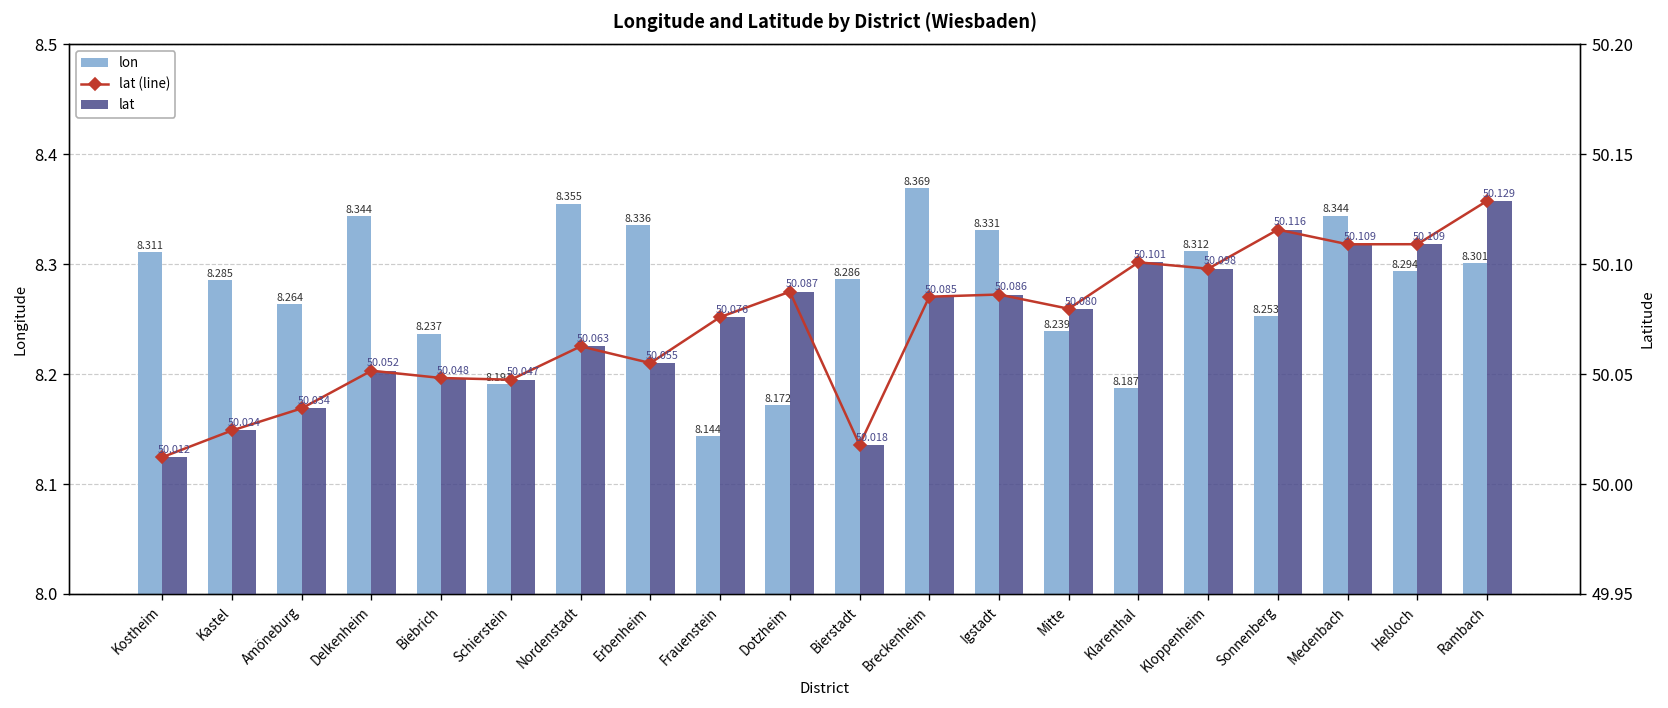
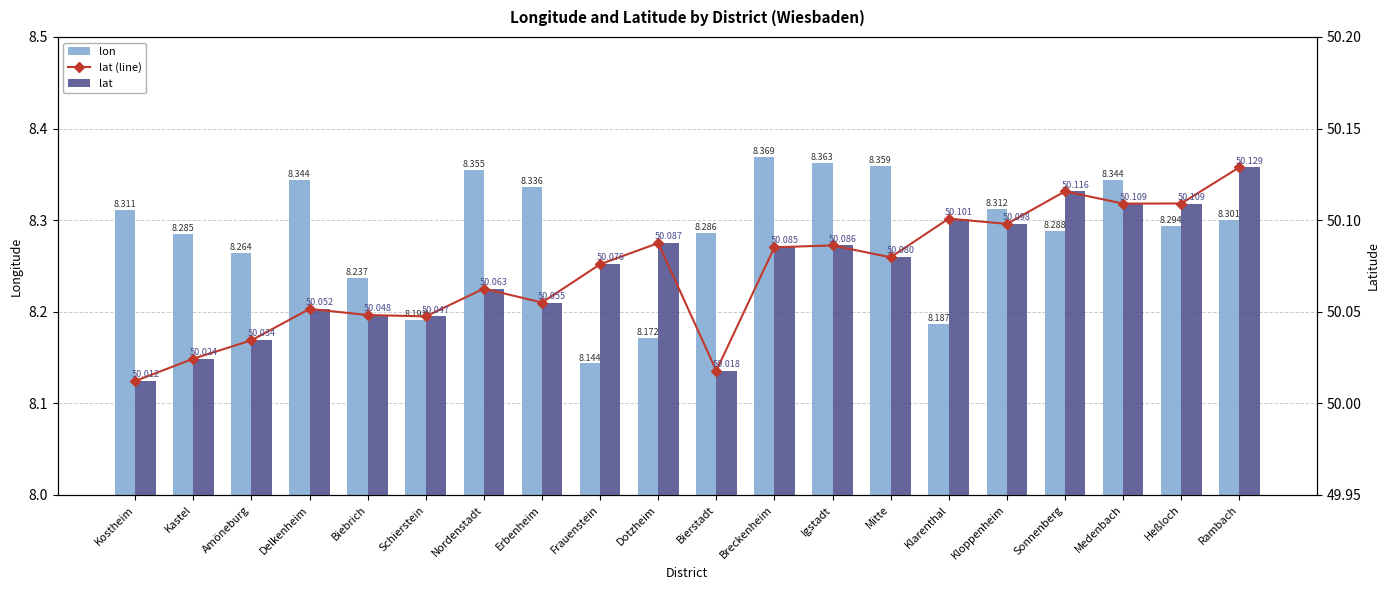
lon, Igstadt: 8.331 -> 8.363
lon, Mitte: 8.239 -> 8.359
lon, Sonnenberg: 8.253 -> 8.288
